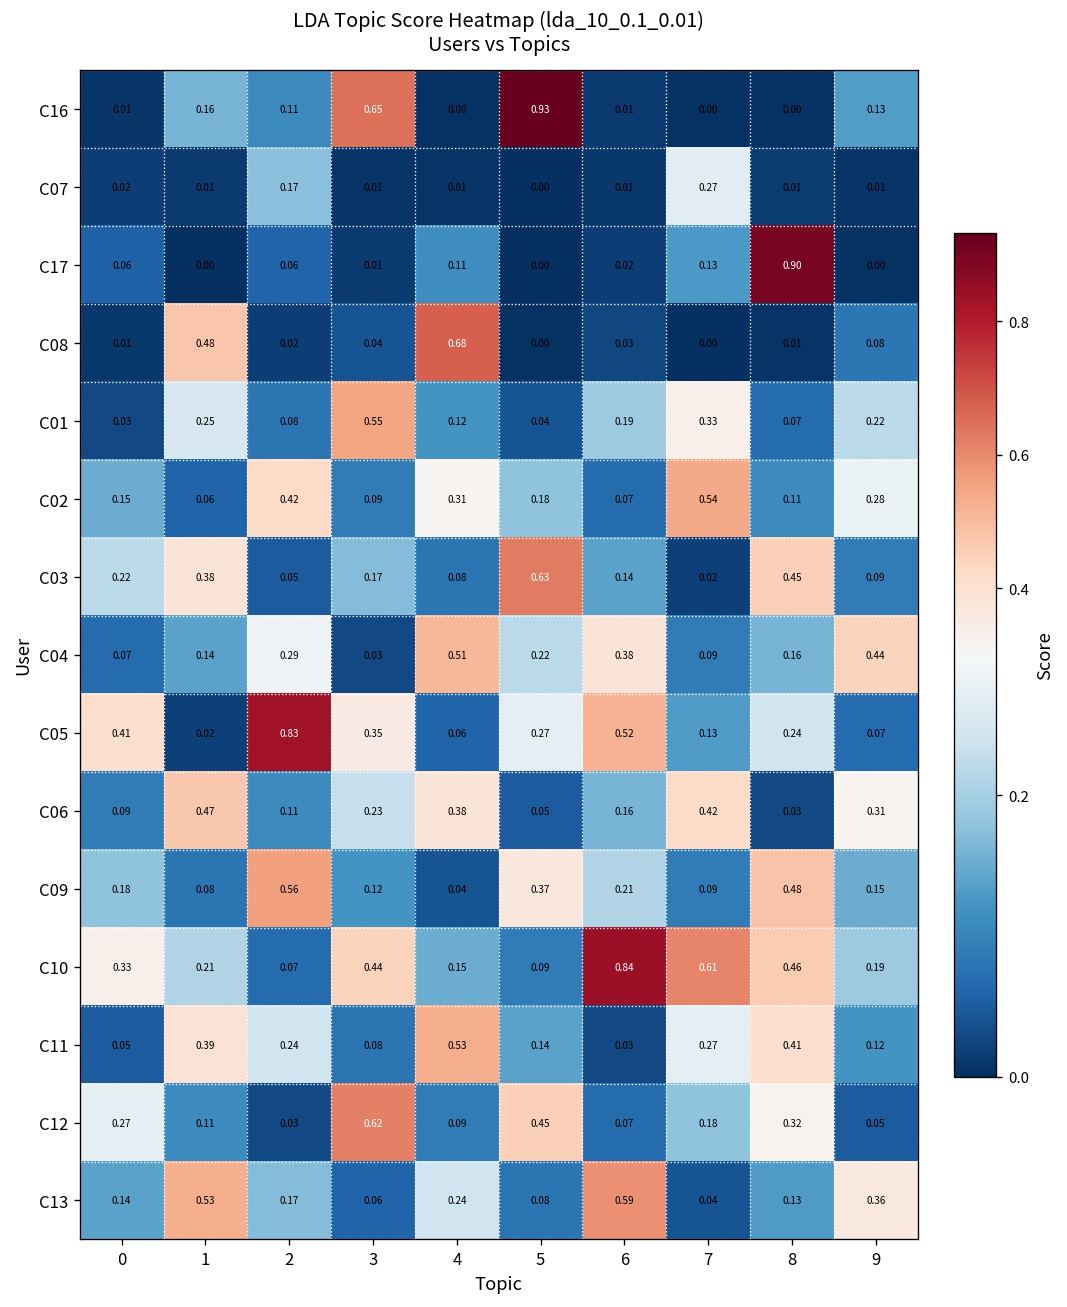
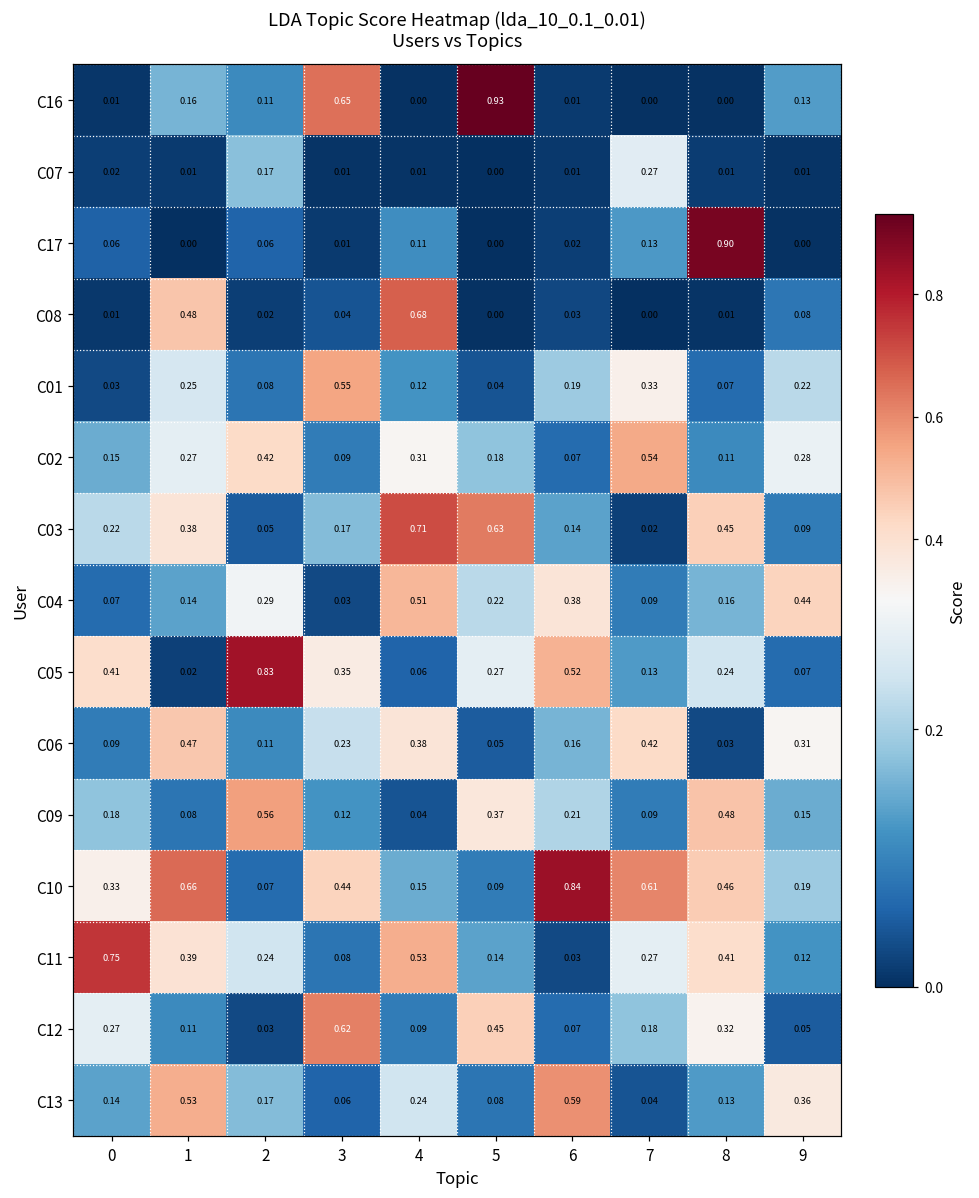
C02, 1: 0.06 -> 0.27
C03, 4: 0.08 -> 0.71
C10, 1: 0.21 -> 0.66
C11, 0: 0.05 -> 0.75
